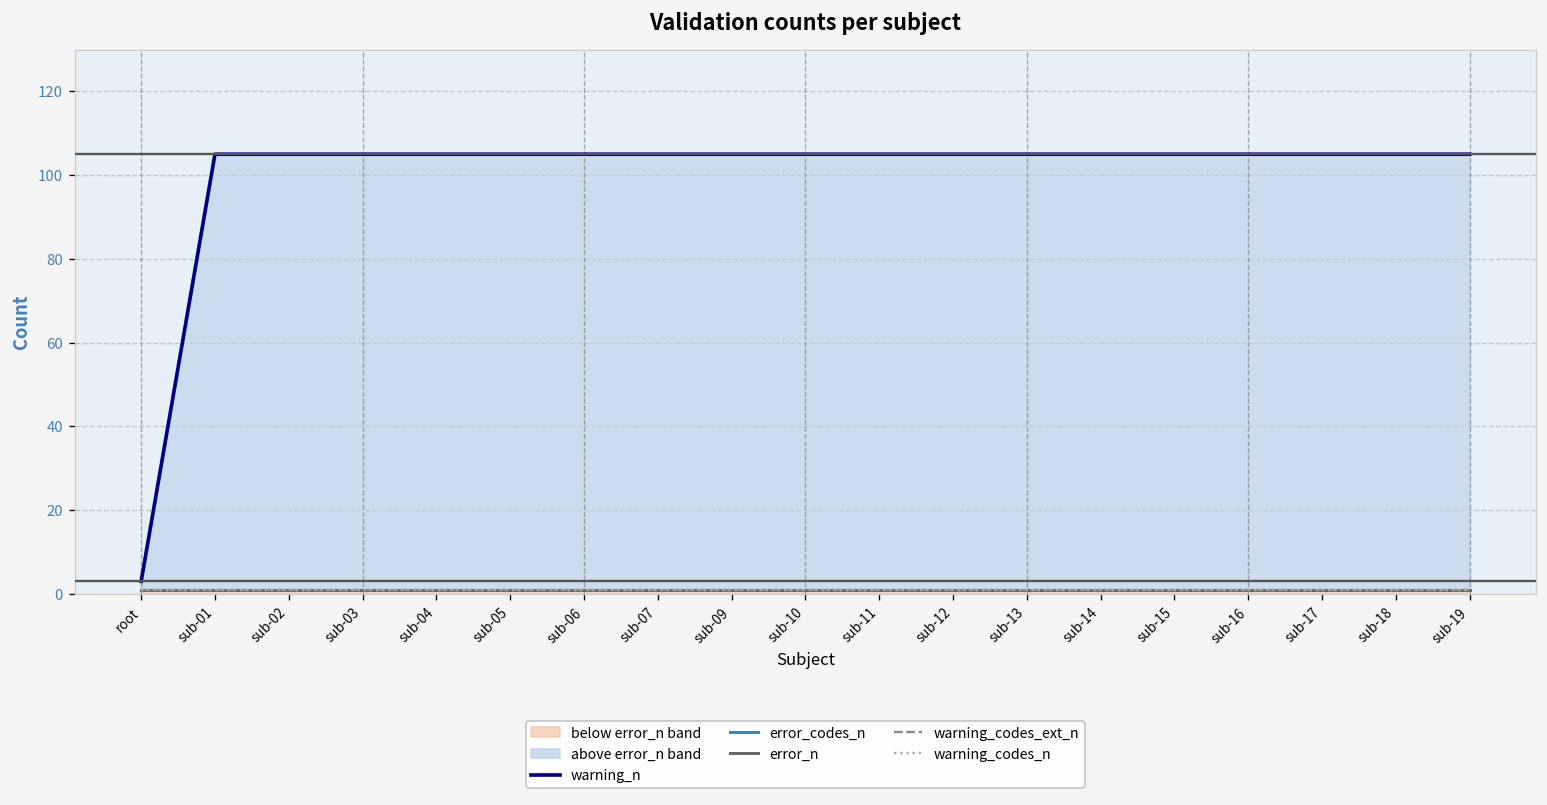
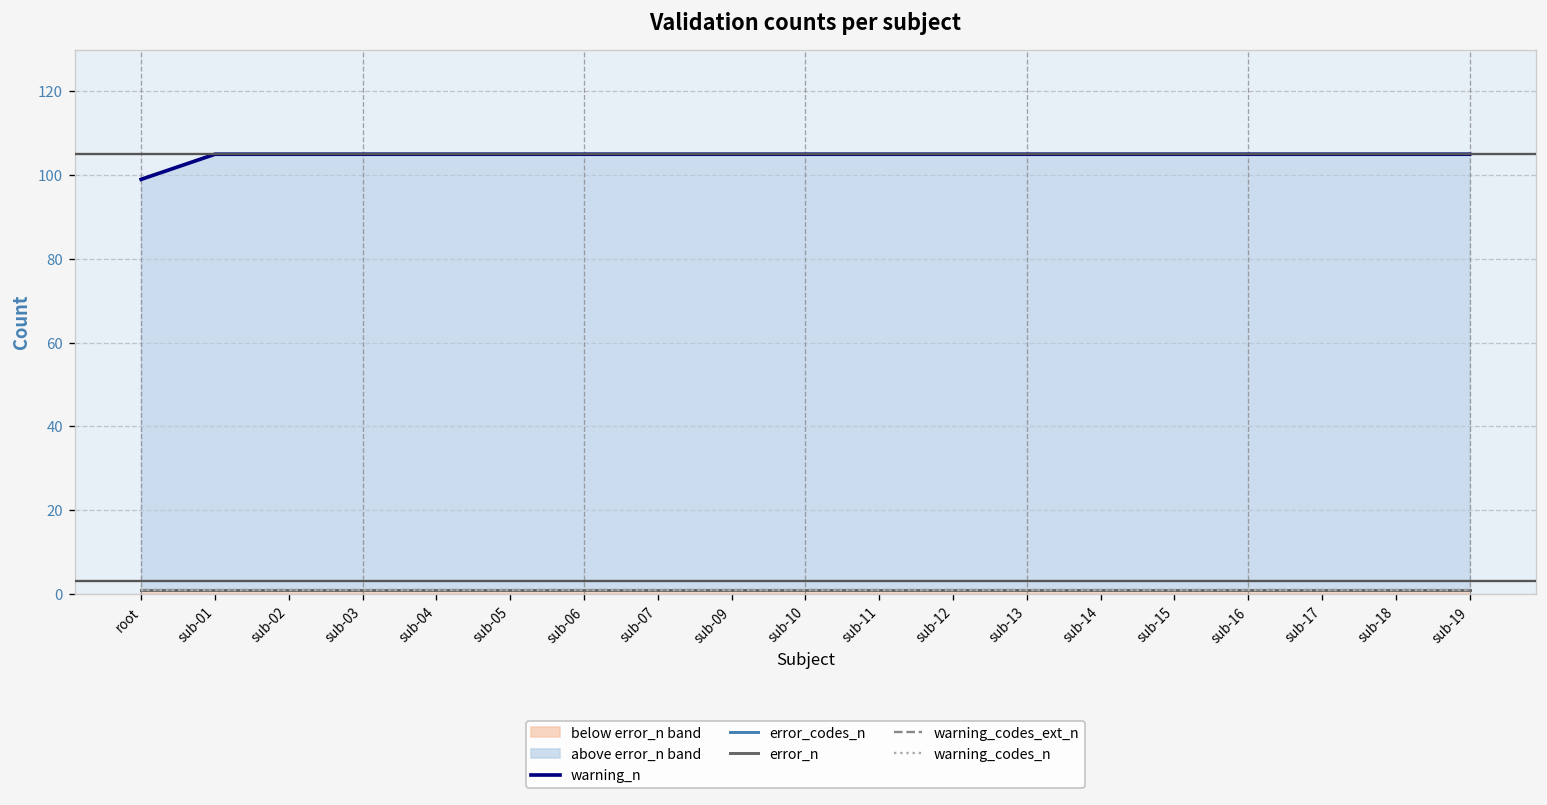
warning_n, root: 3 -> 99
